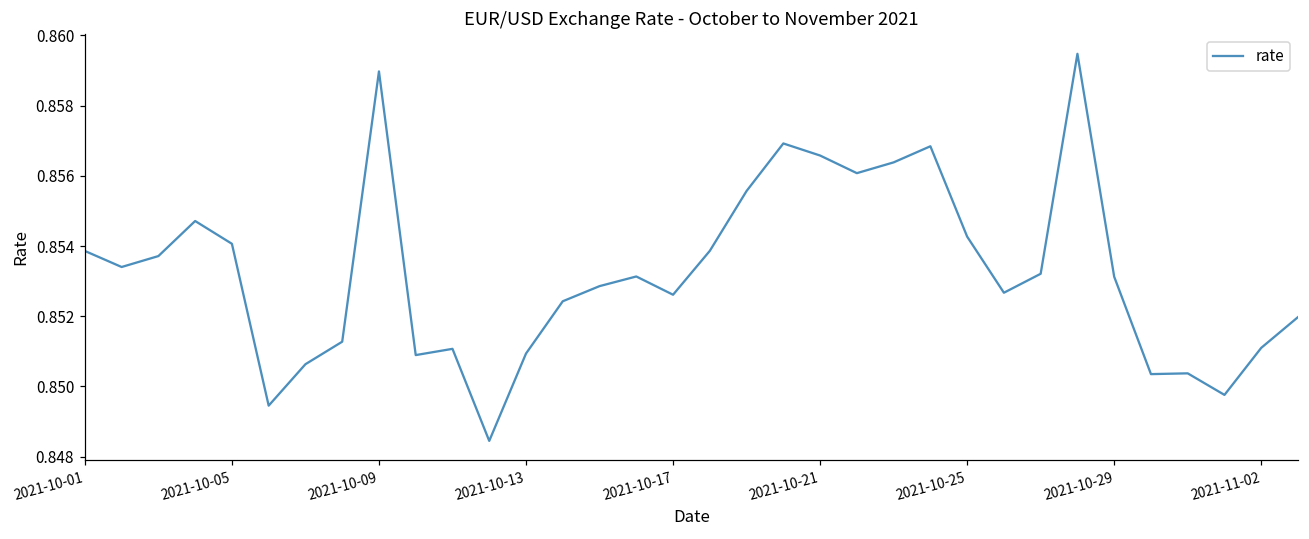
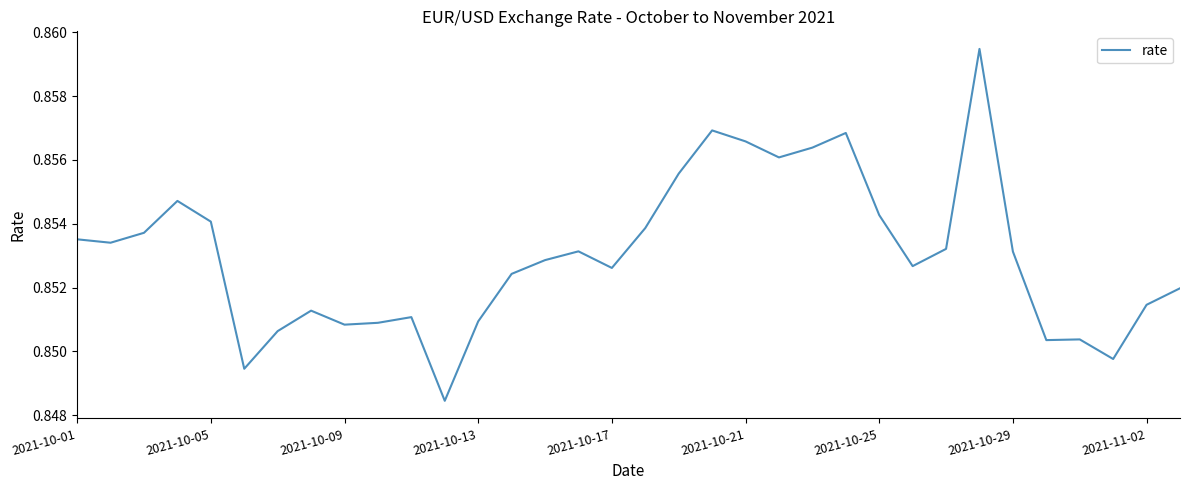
2021-10-01: 0.8539 -> 0.8535
2021-10-09: 0.8590 -> 0.8508
2021-11-02: 0.8511 -> 0.8515
